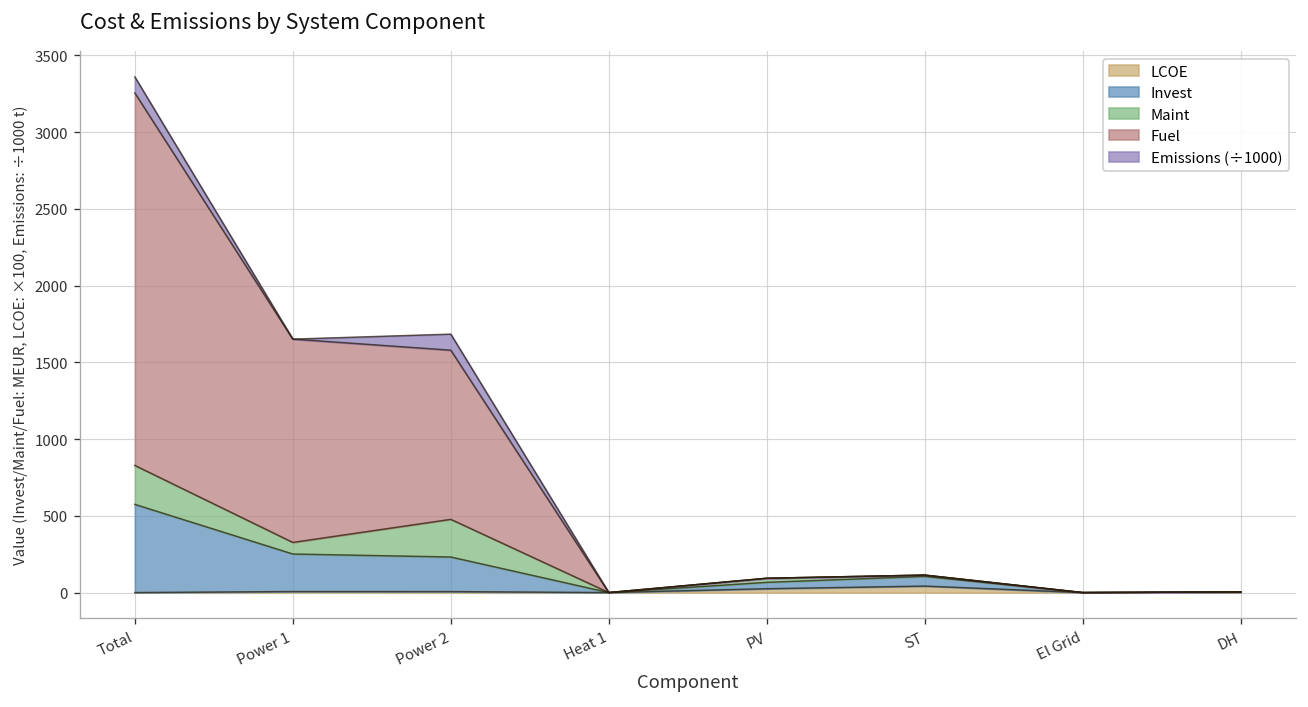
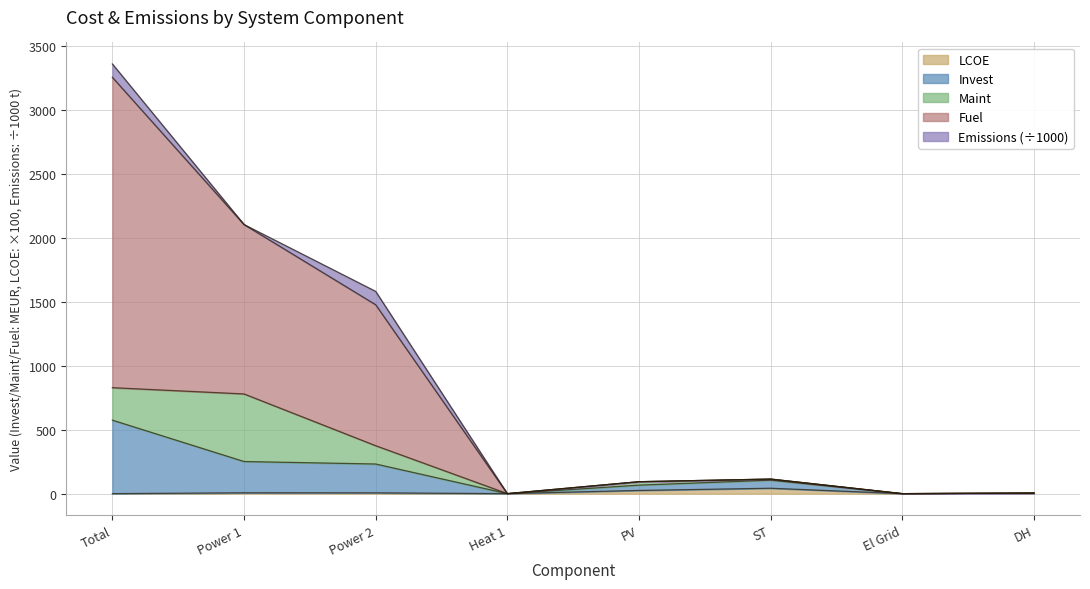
Maint, Power 1: 80 -> 530
Maint, Power 2: 250 -> 140
